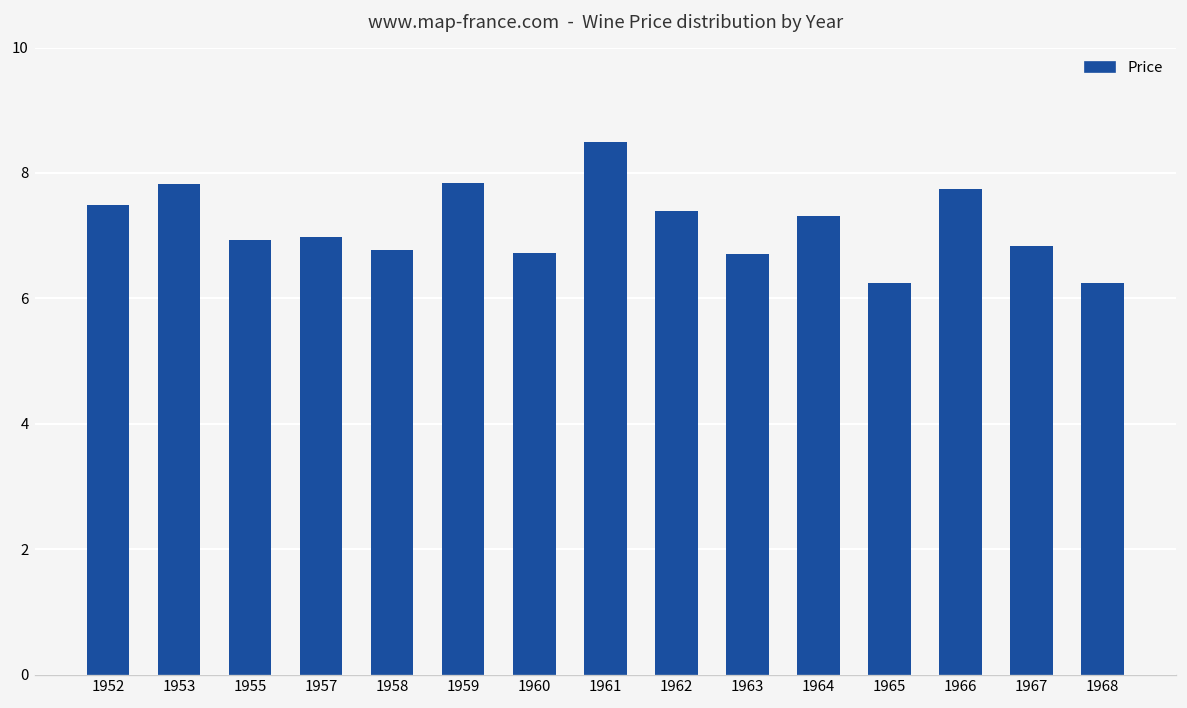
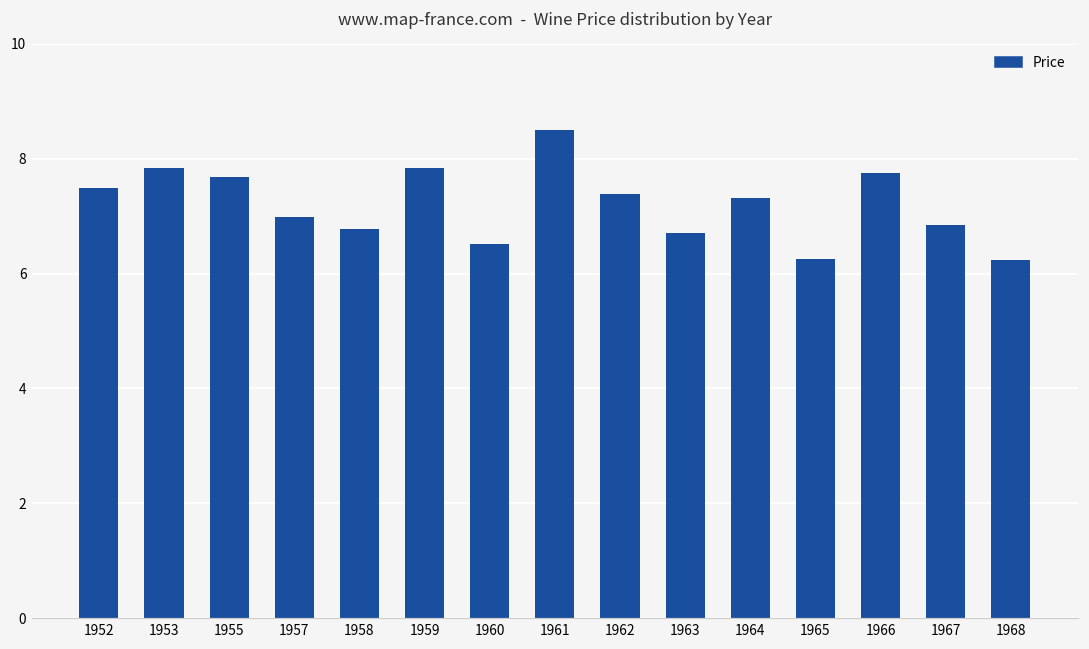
1955: 6.9 -> 7.7
1960: 6.7 -> 6.5
